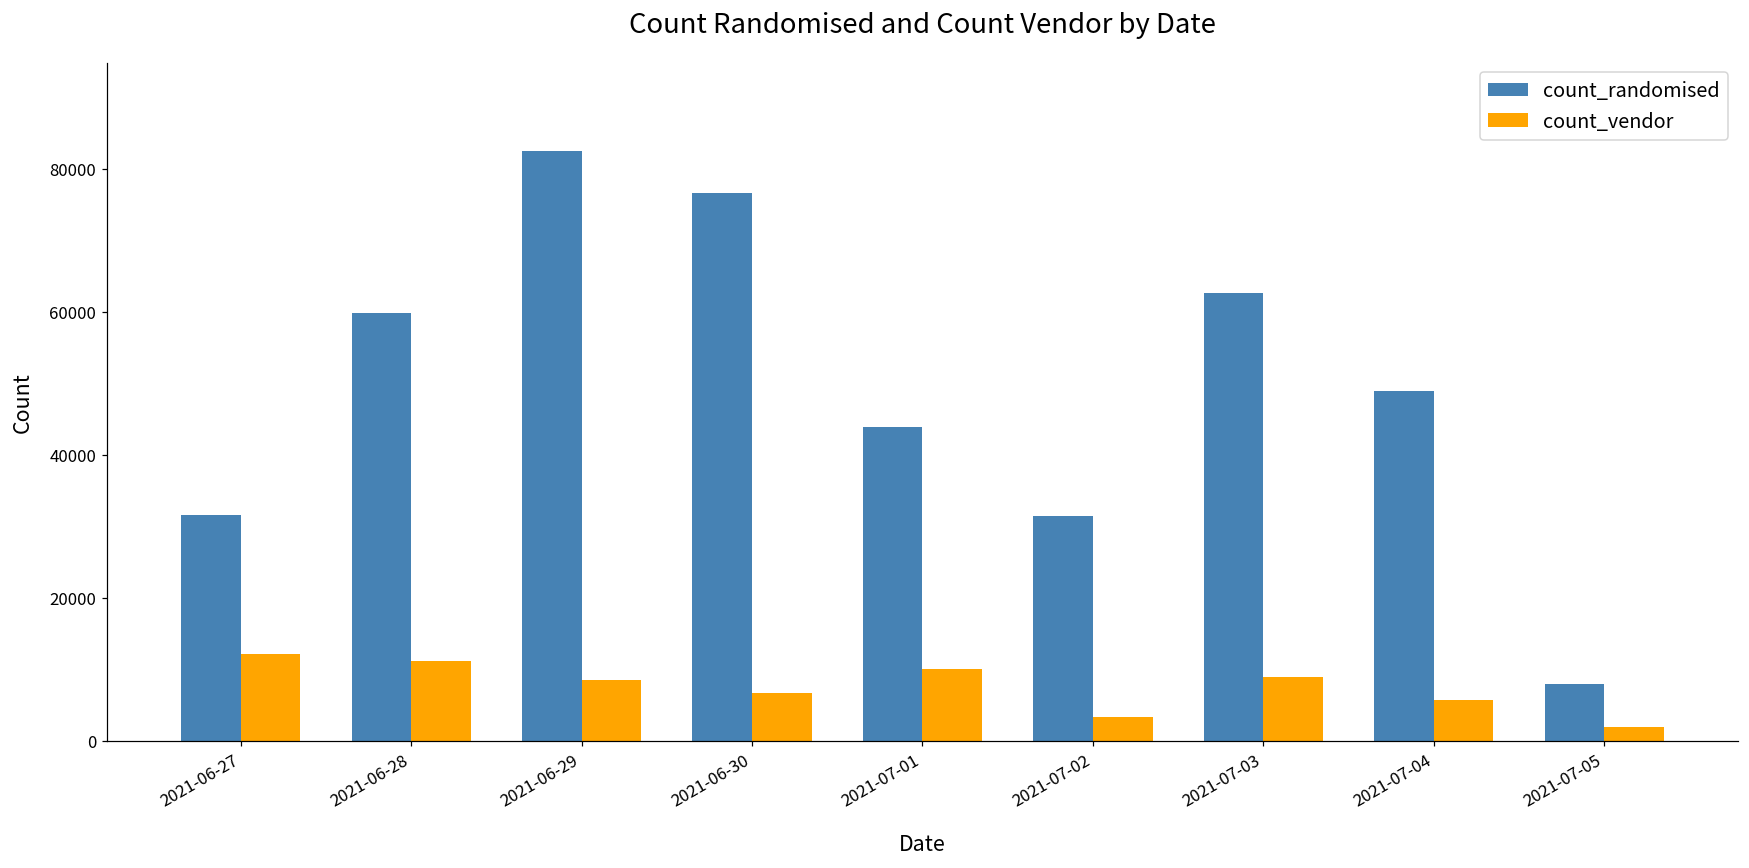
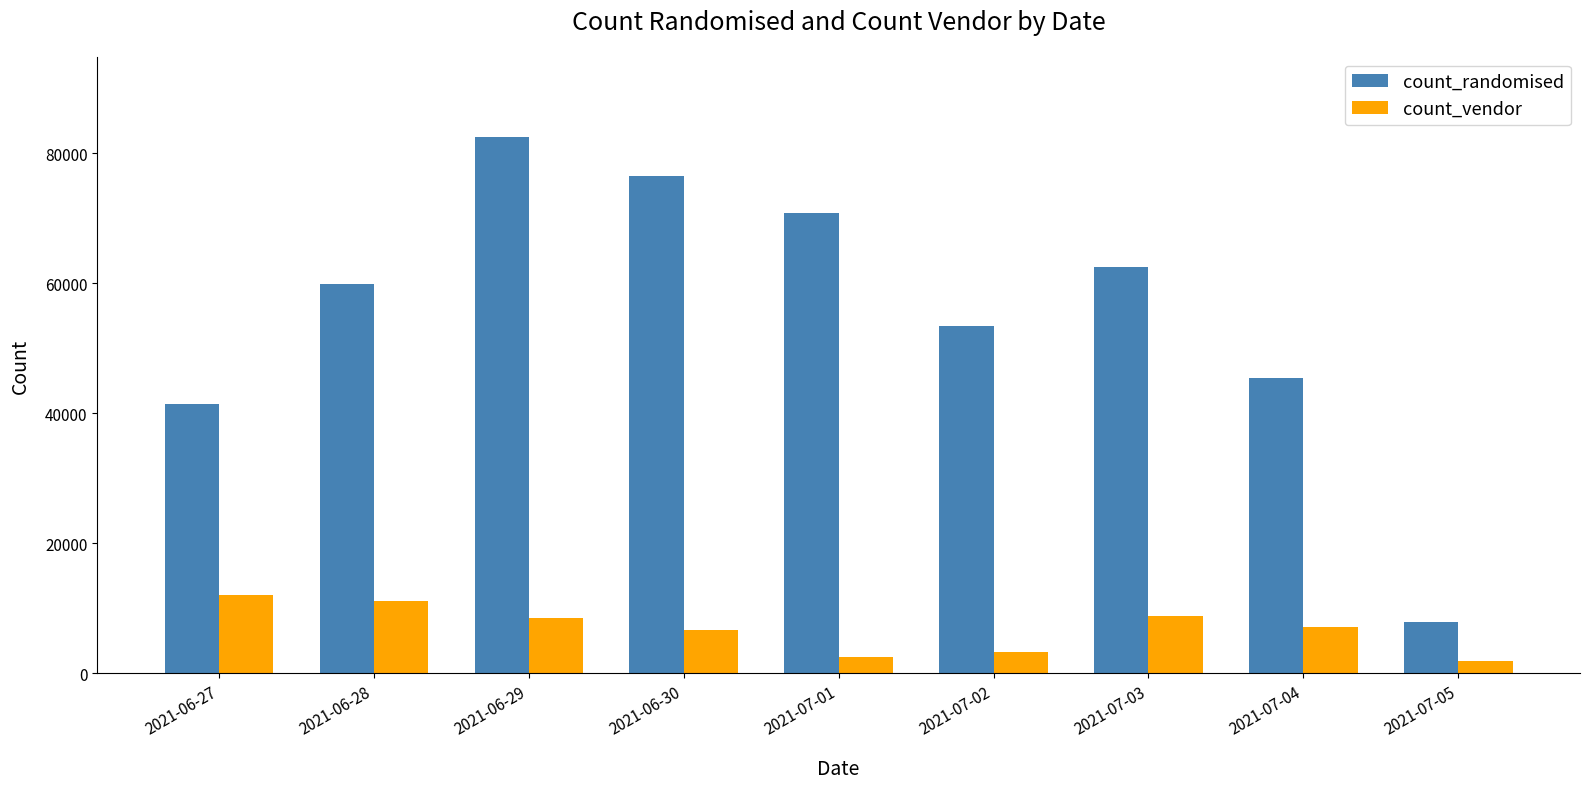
count_randomised, 2021-06-27: 32000 -> 41000
count_randomised, 2021-07-01: 44000 -> 71000
count_vendor, 2021-07-01: 10000 -> 3000
count_randomised, 2021-07-02: 31000 -> 53000
count_randomised, 2021-07-04: 49000 -> 45000
count_vendor, 2021-07-04: 6000 -> 7000
